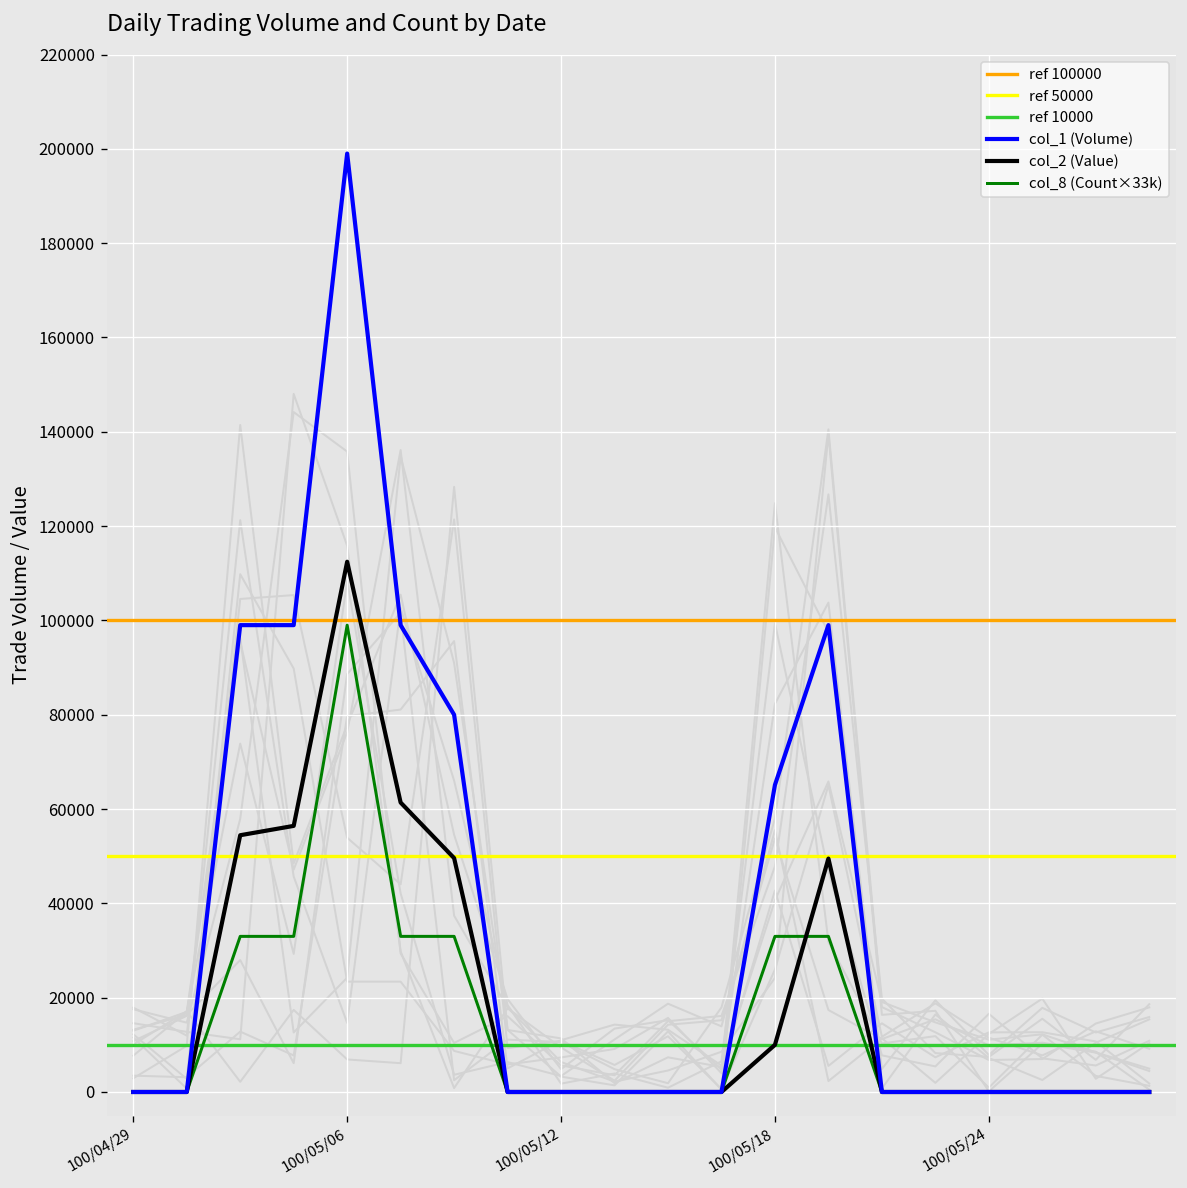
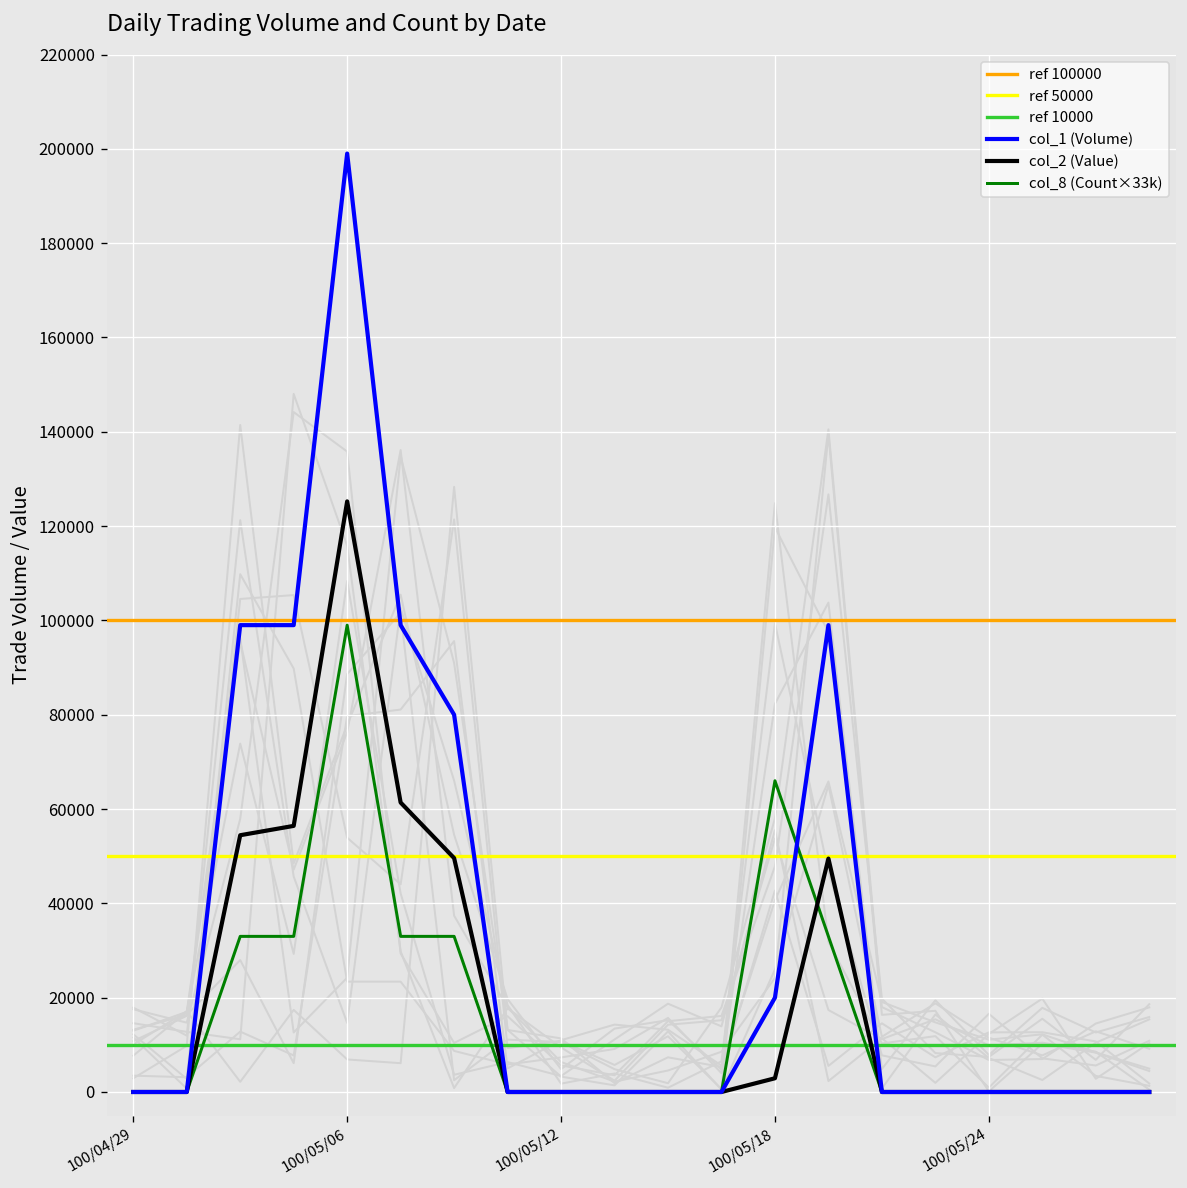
col_2 (Value), 100/05/06: 112000 -> 125000
col_1 (Volume), 100/05/18: 65000 -> 20000
col_2 (Value), 100/05/18: 10000 -> 3000
col_8 (Count×33k), 100/05/18: 33000 -> 66000
